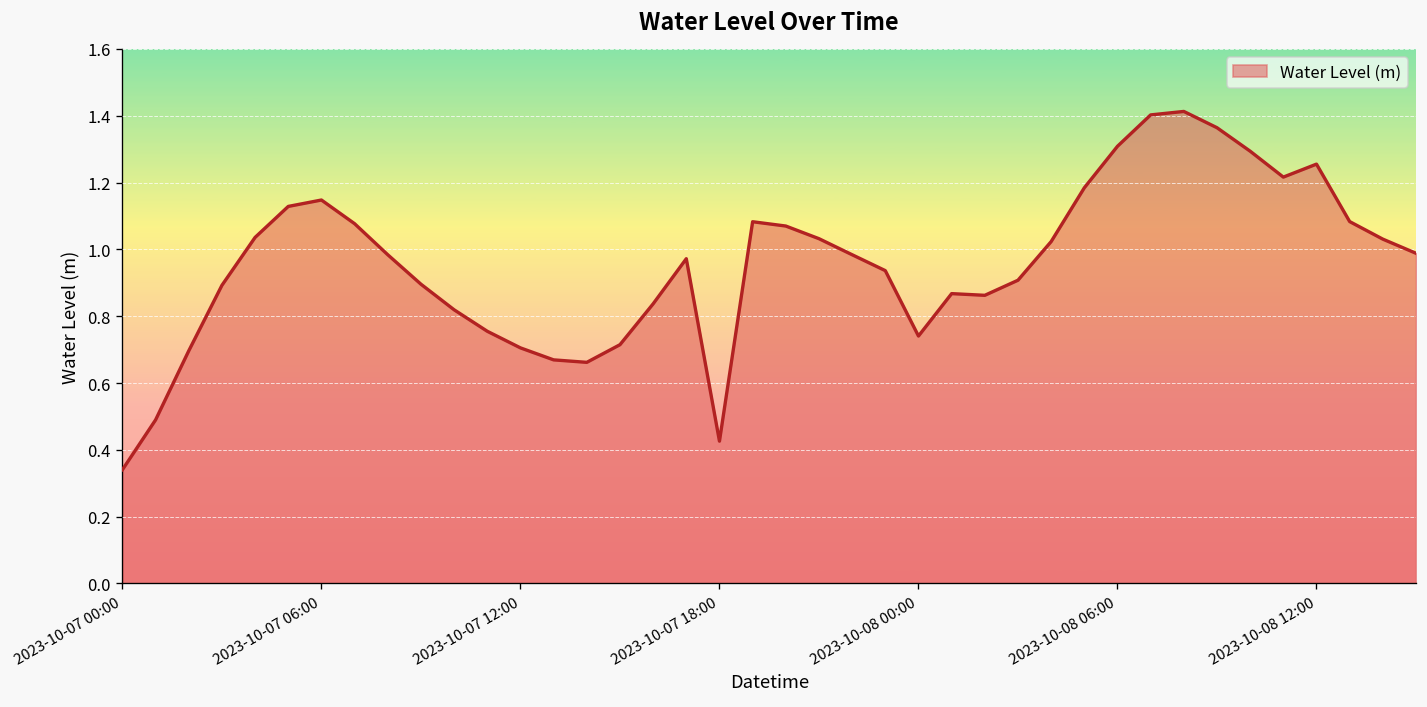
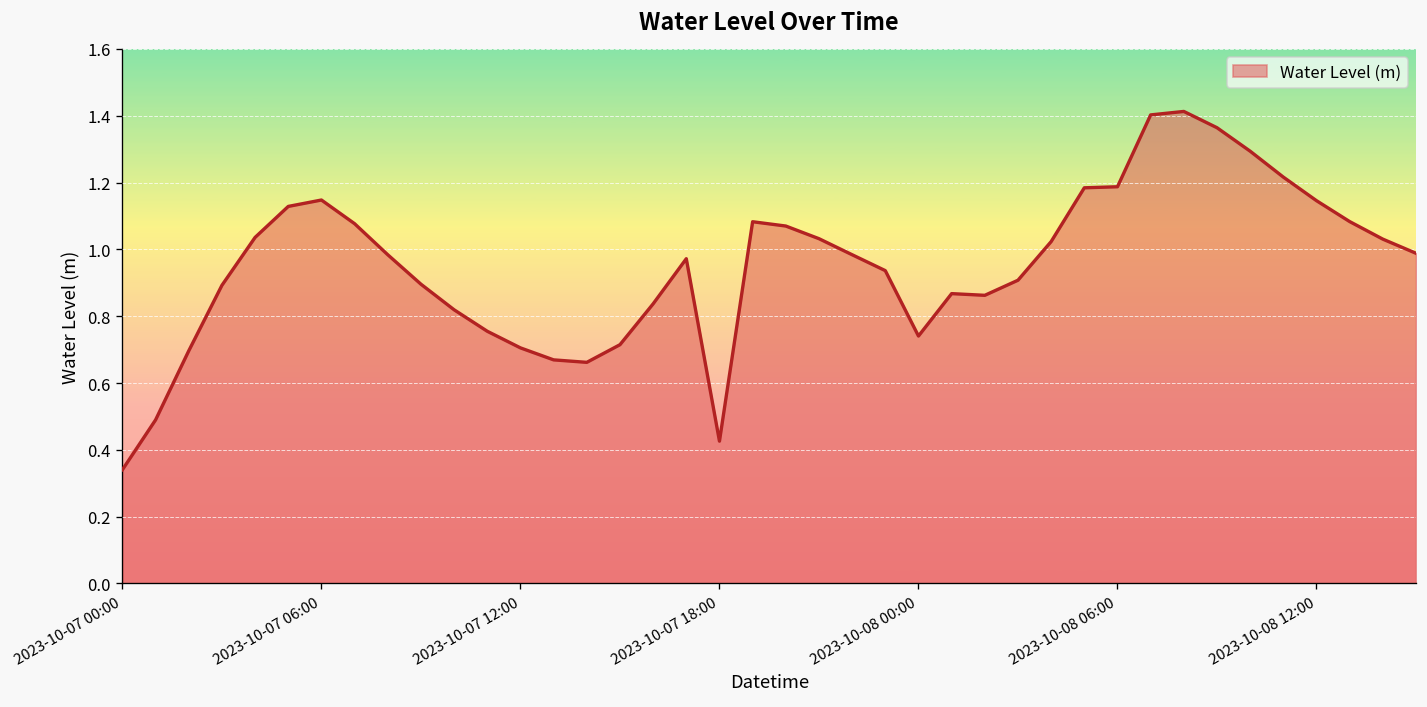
2023-10-08 06:00: 1.31 -> 1.19
2023-10-08 12:00: 1.26 -> 1.15
